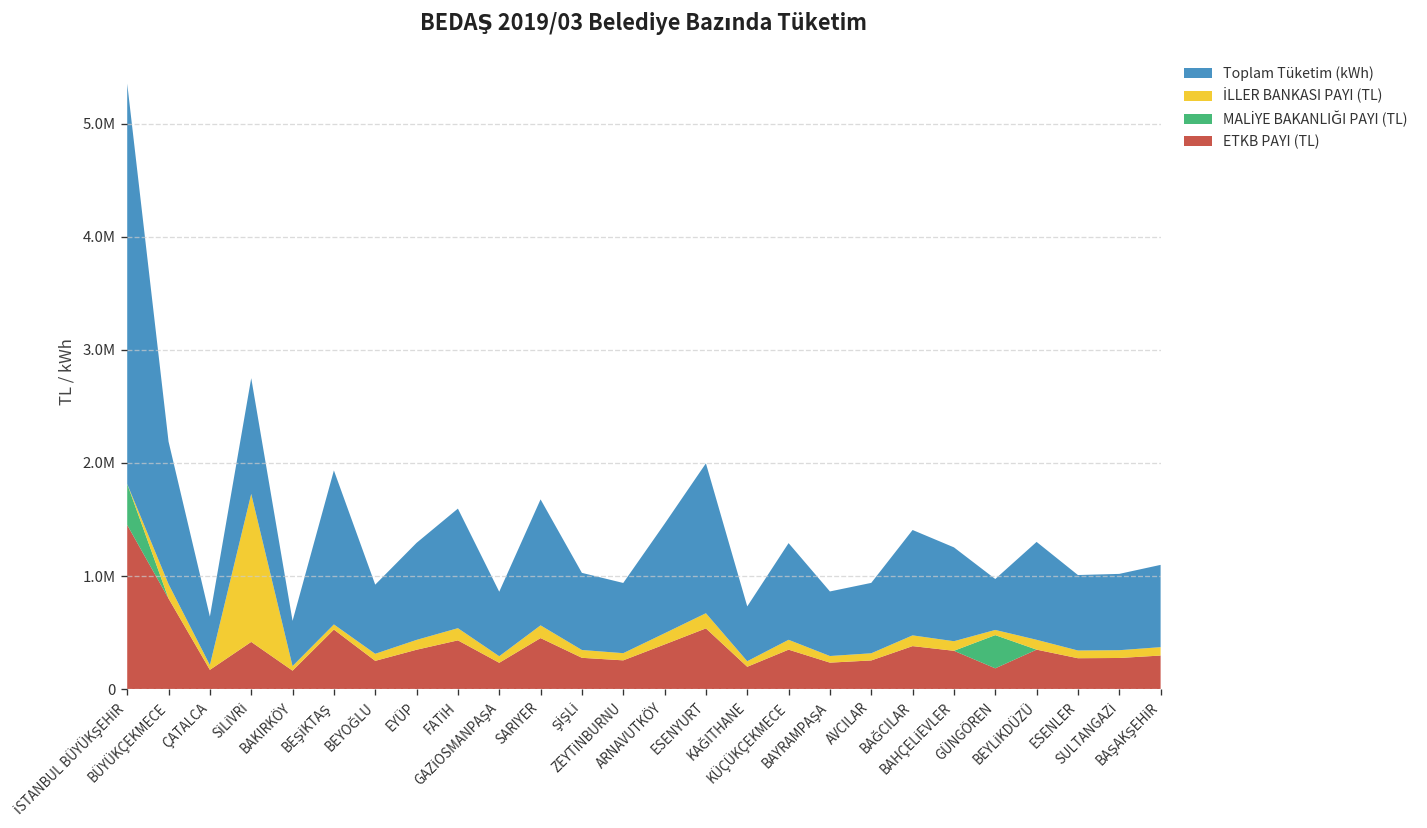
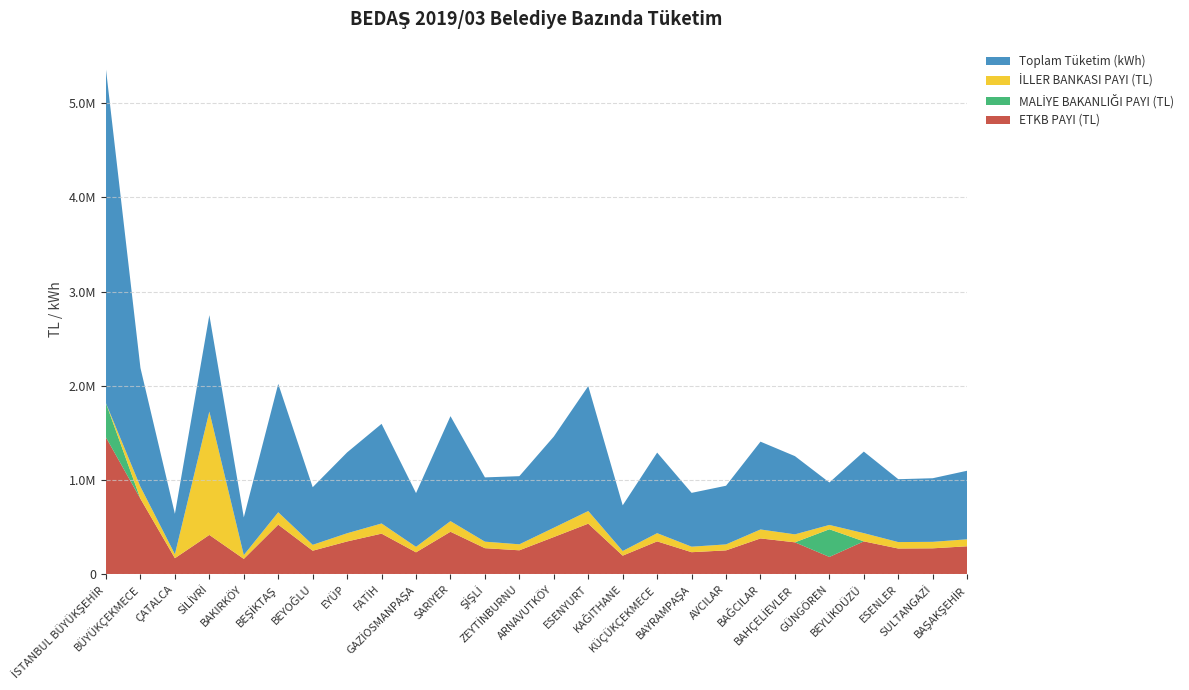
İLLER BANKASI PAYI (TL), BEŞİKTAŞ: 0 -> 100000
Toplam Tüketim (kWh), ZEYTİNBURNU: 600000 -> 700000
